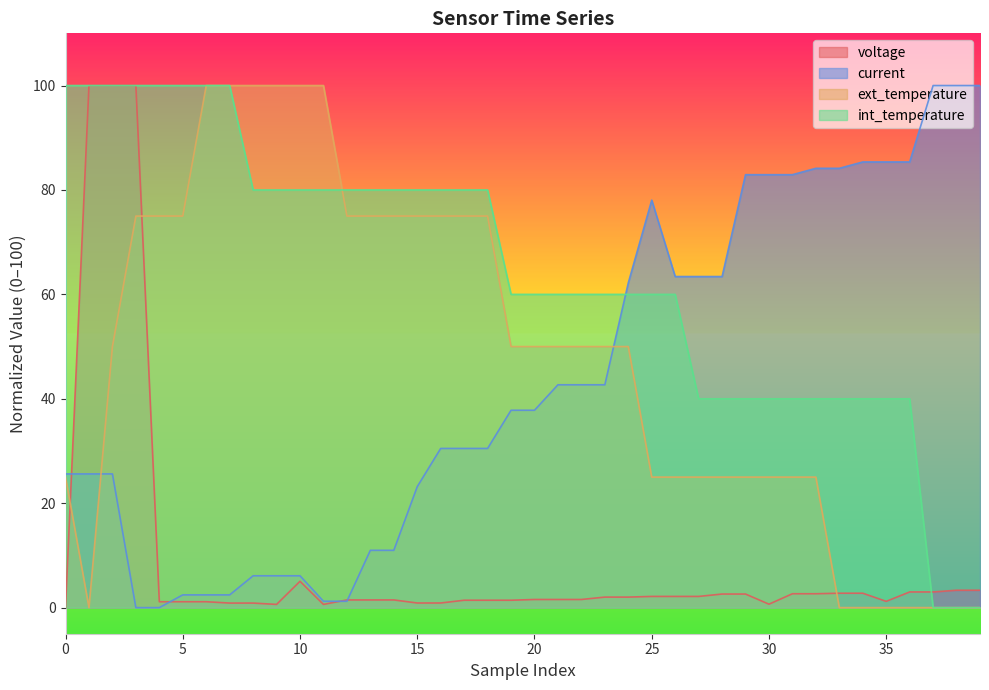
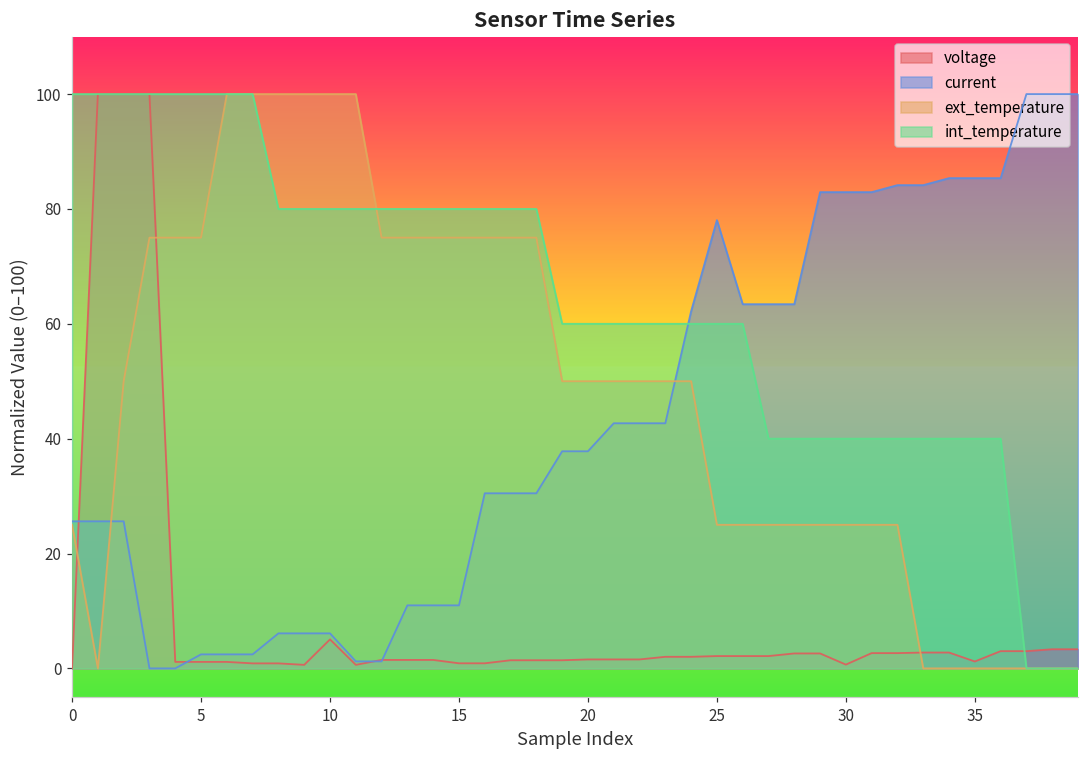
current, 15: 23 -> 11
